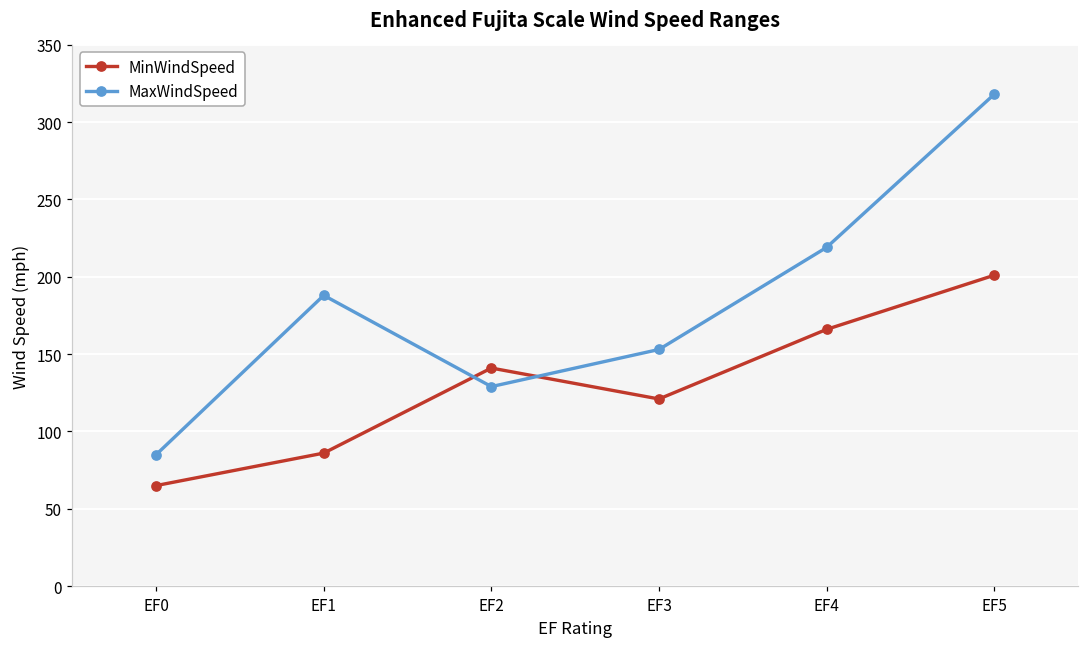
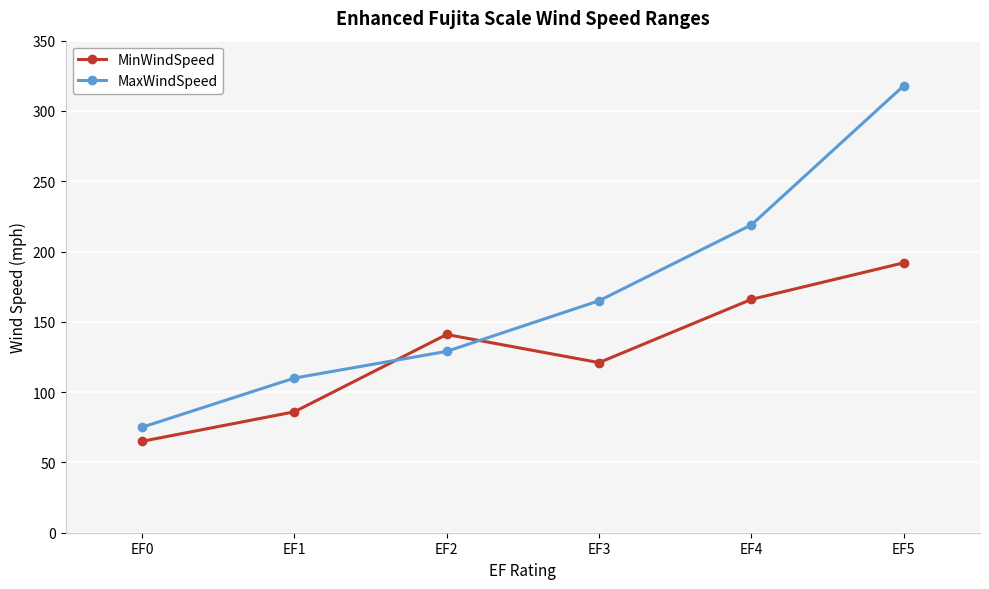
MaxWindSpeed, EF0: 85 -> 75
MaxWindSpeed, EF1: 188 -> 110
MaxWindSpeed, EF3: 153 -> 165
MinWindSpeed, EF5: 201 -> 192
